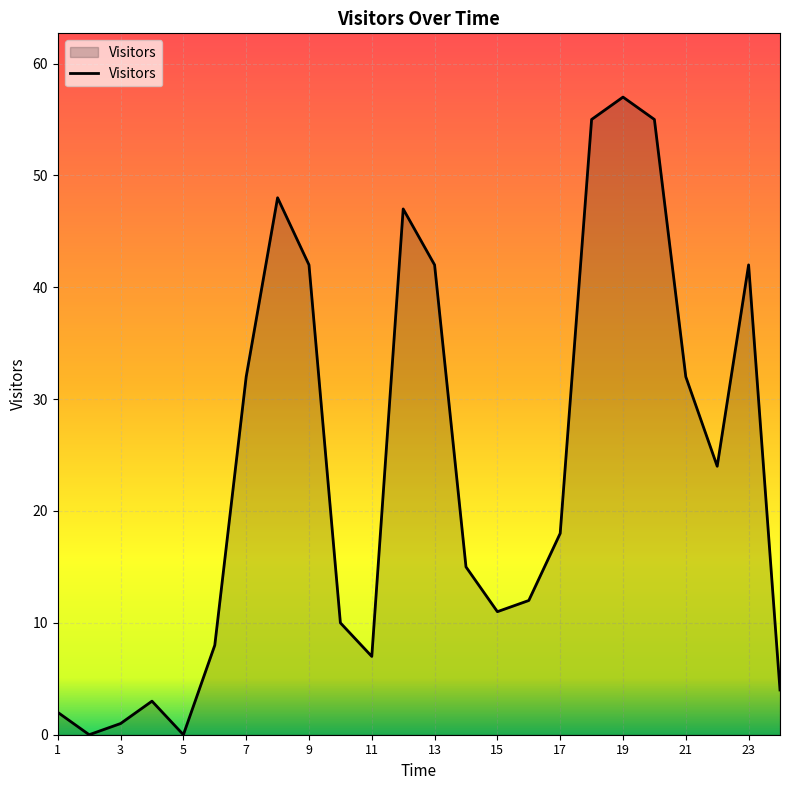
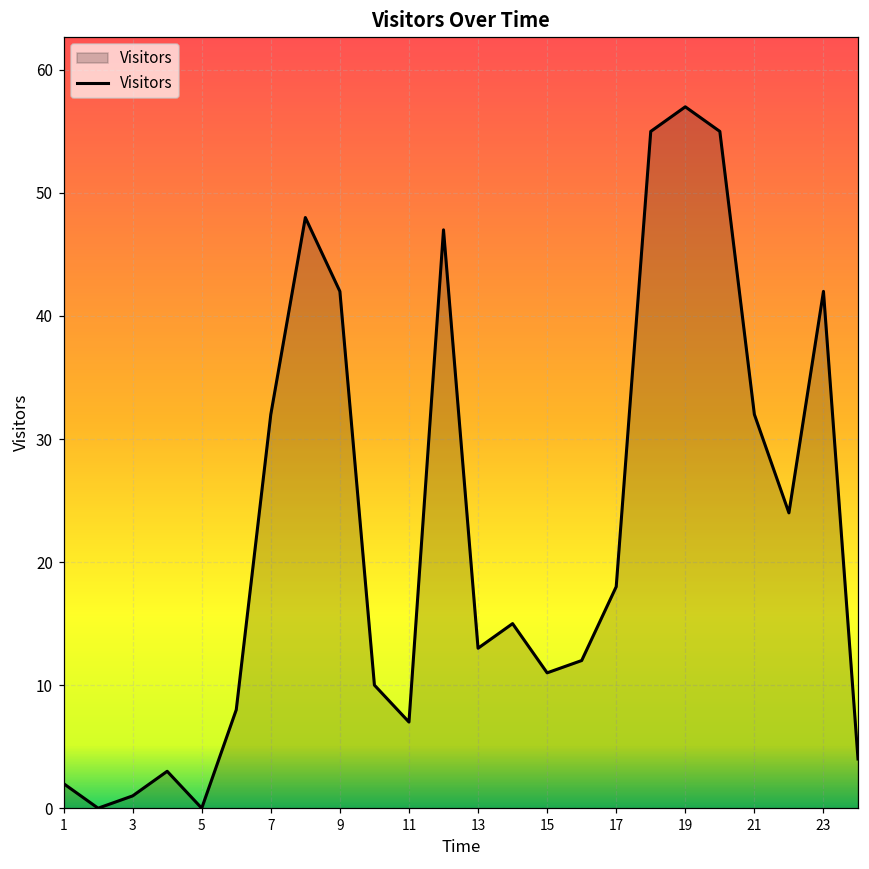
13: 42 -> 13
